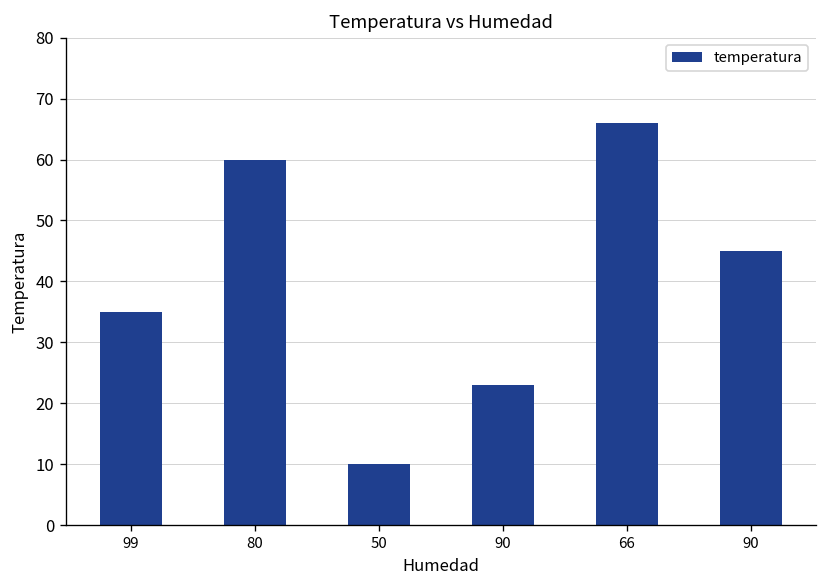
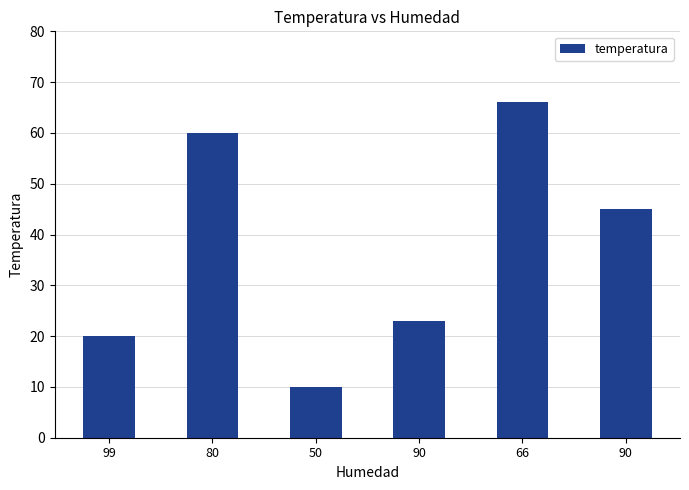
99: 35 -> 20
